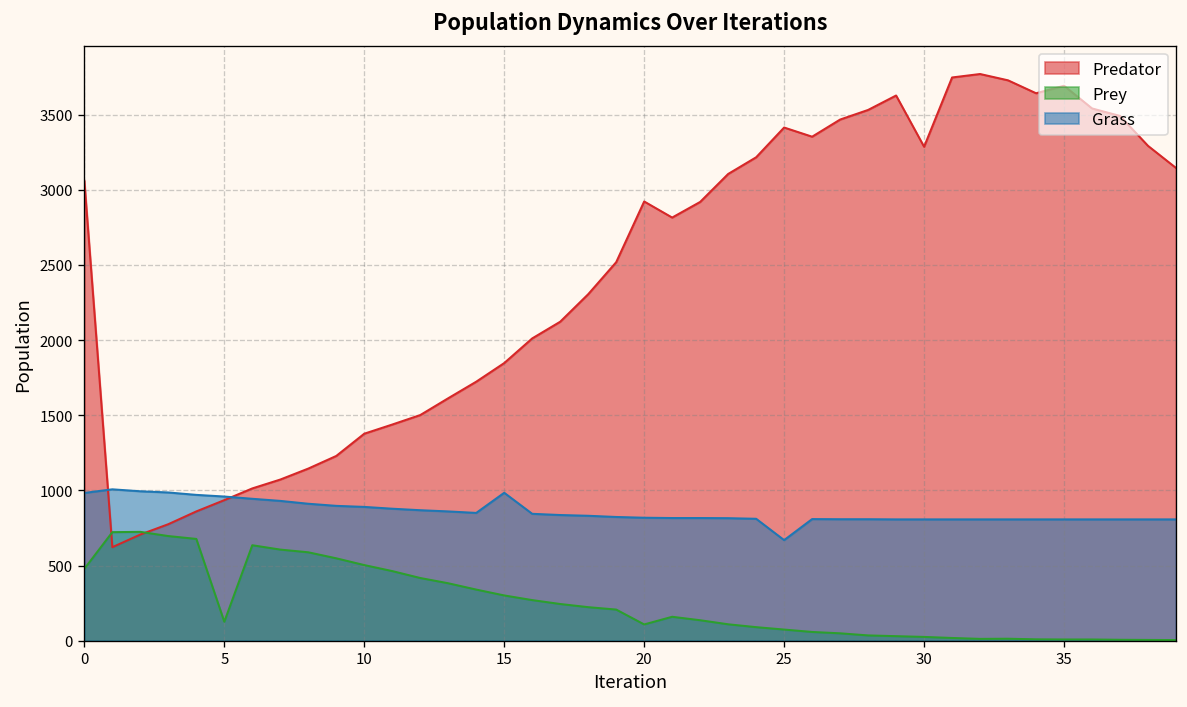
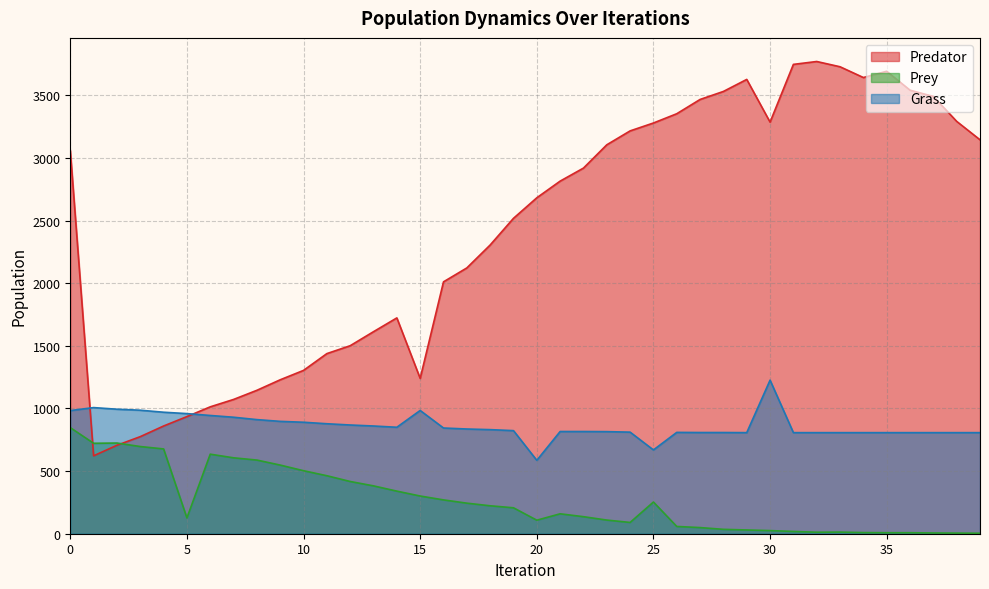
Prey, 0: 480 -> 850
Predator, 10: 1380 -> 1300
Predator, 15: 1850 -> 1240
Predator, 20: 2920 -> 2680
Grass, 20: 820 -> 590
Predator, 25: 3410 -> 3280
Prey, 25: 70 -> 250
Grass, 30: 810 -> 1230
